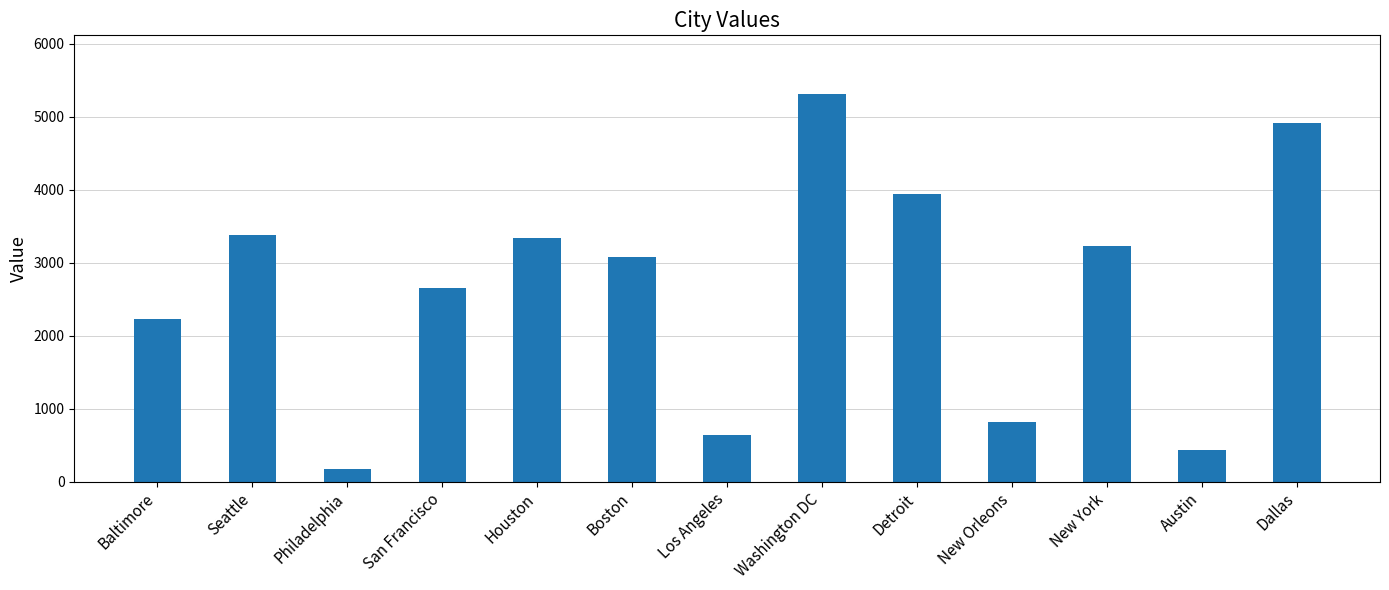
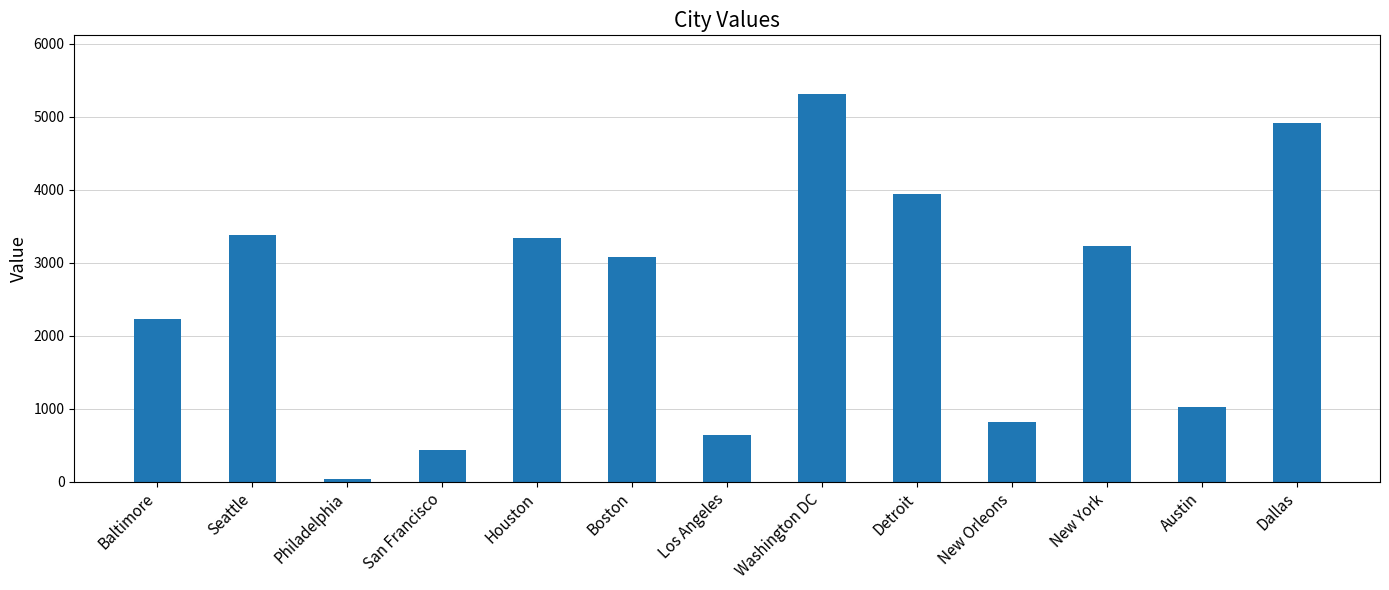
Philadelphia: 200 -> 0
San Francisco: 2700 -> 400
Austin: 400 -> 1000
